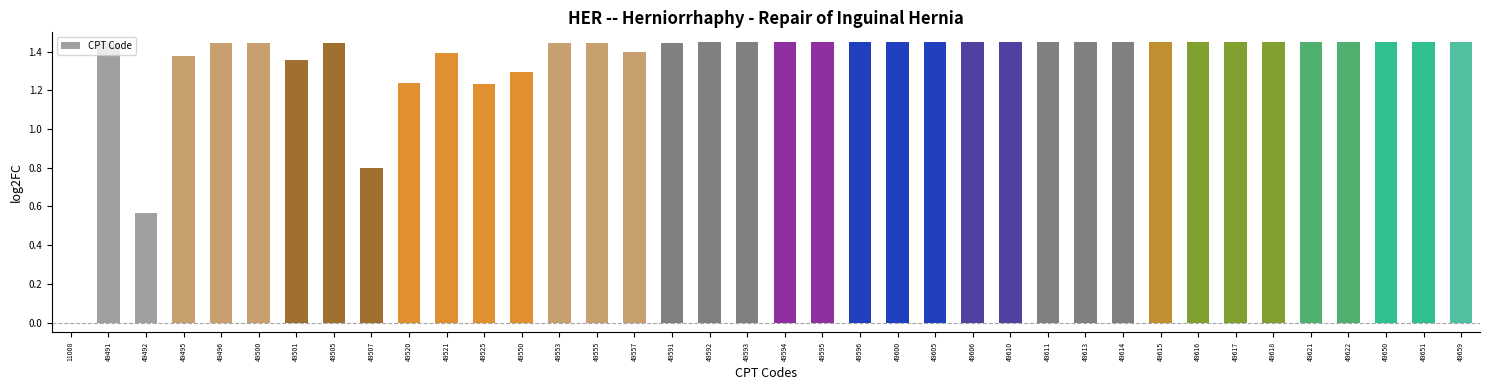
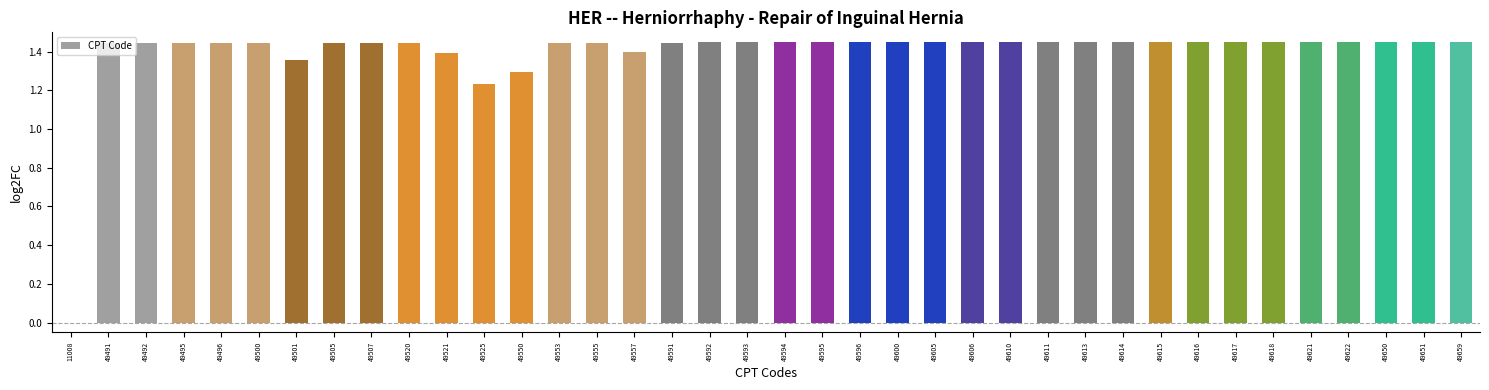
49492: 0.57 -> 1.44
49495: 1.38 -> 1.44
49507: 0.80 -> 1.44
49520: 1.24 -> 1.44
